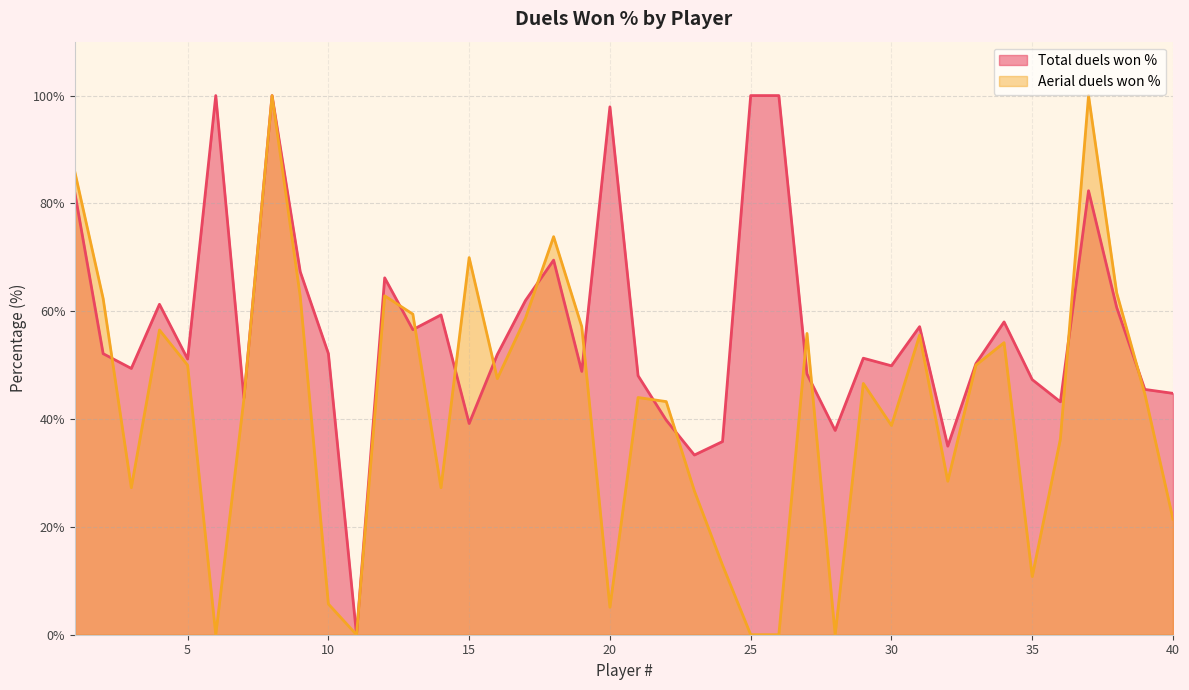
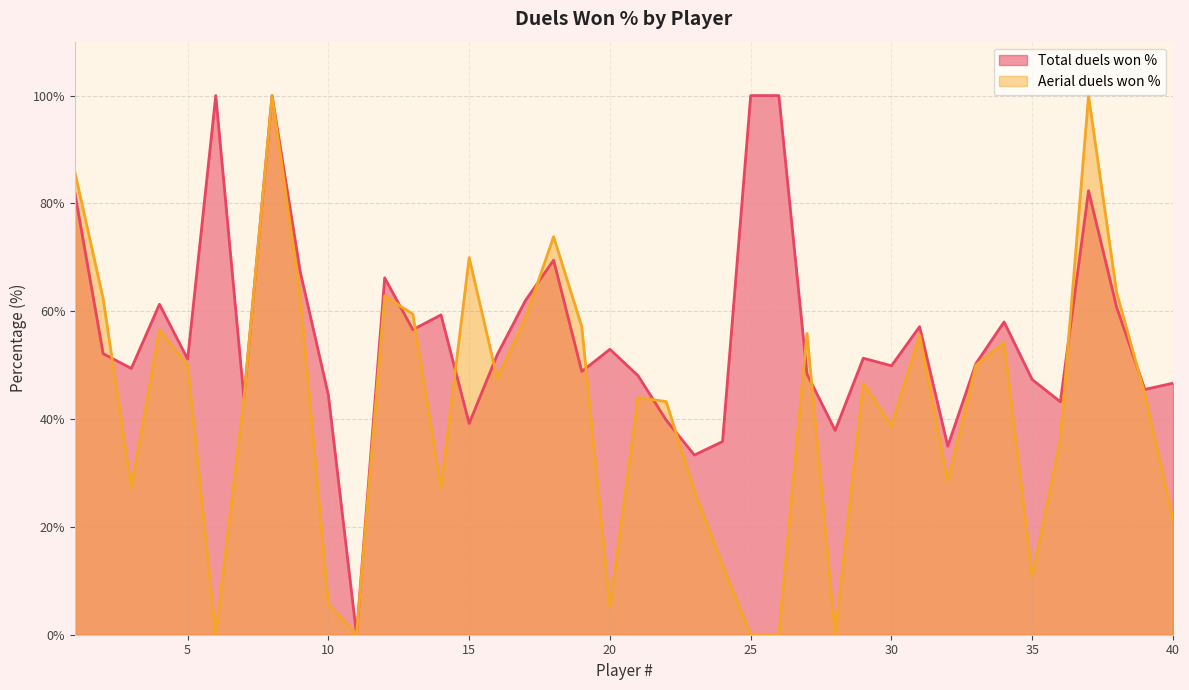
Total duels won %, 10: 52% -> 44%
Total duels won %, 20: 98% -> 53%
Total duels won %, 40: 45% -> 47%
